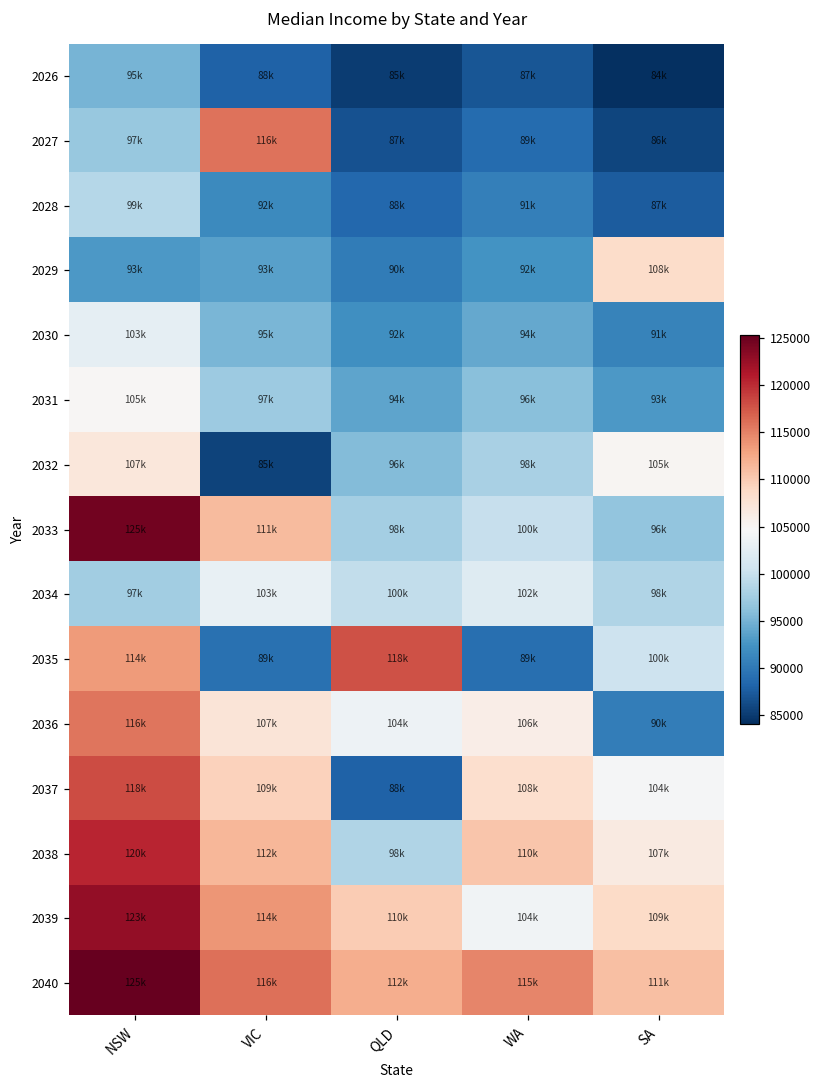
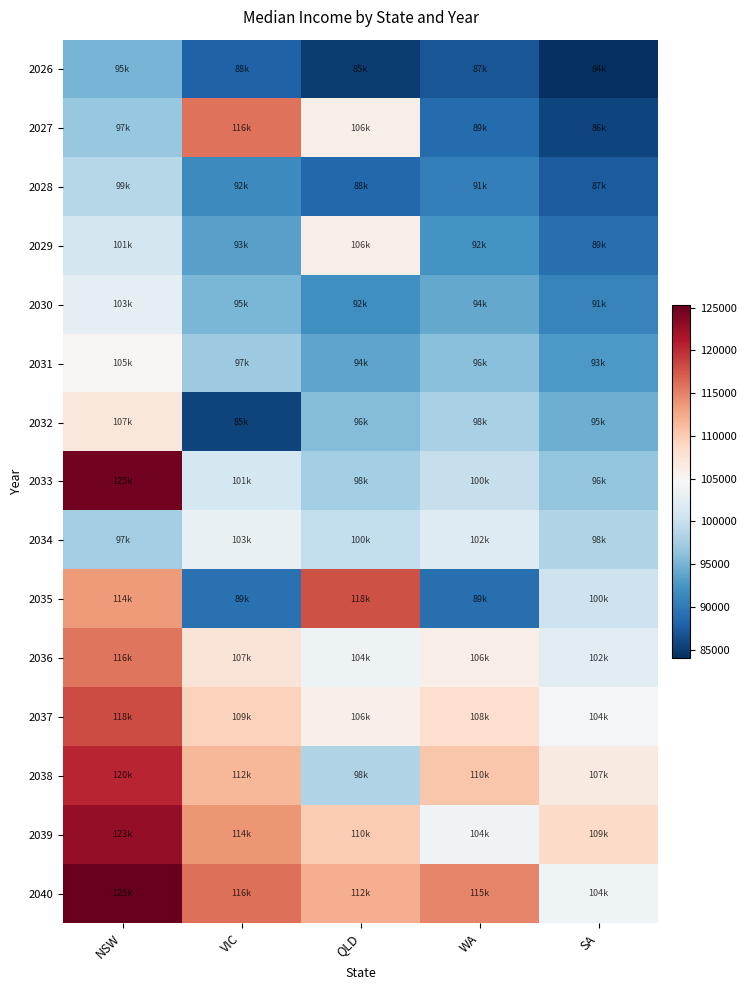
2027, QLD: 87k -> 106k
2029, NSW: 93k -> 101k
2029, QLD: 90k -> 106k
2029, SA: 108k -> 89k
2032, SA: 105k -> 95k
2033, VIC: 111k -> 101k
2036, SA: 90k -> 102k
2037, QLD: 88k -> 106k
2040, SA: 111k -> 104k
